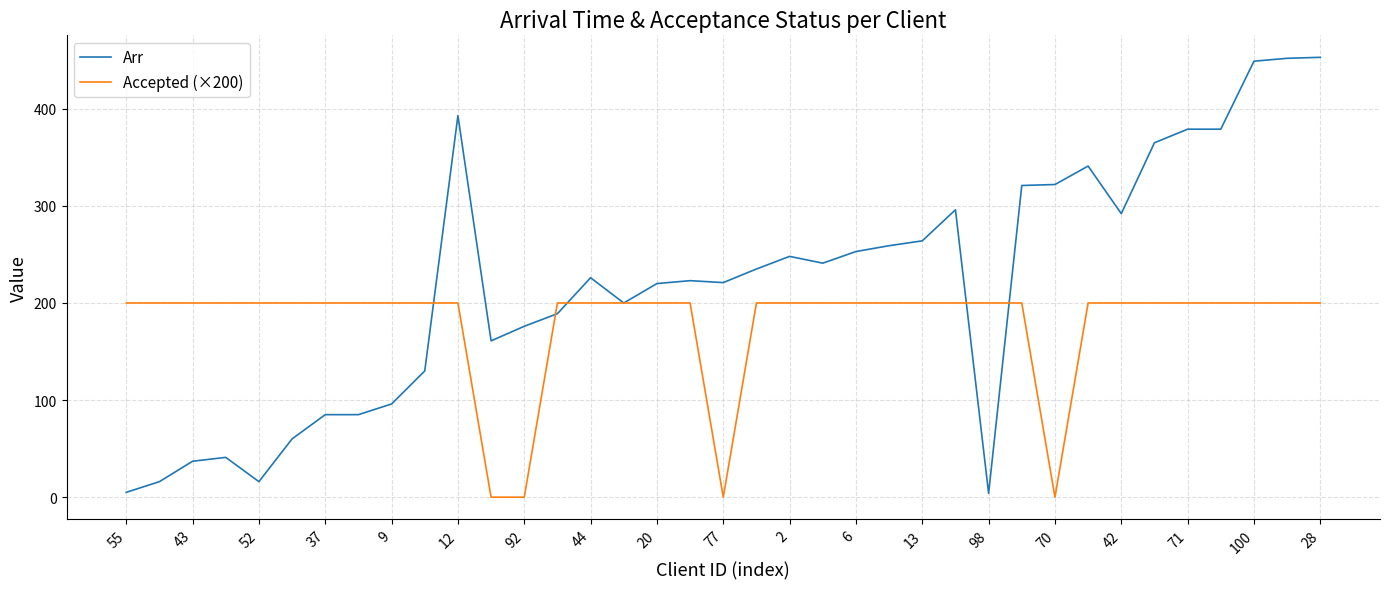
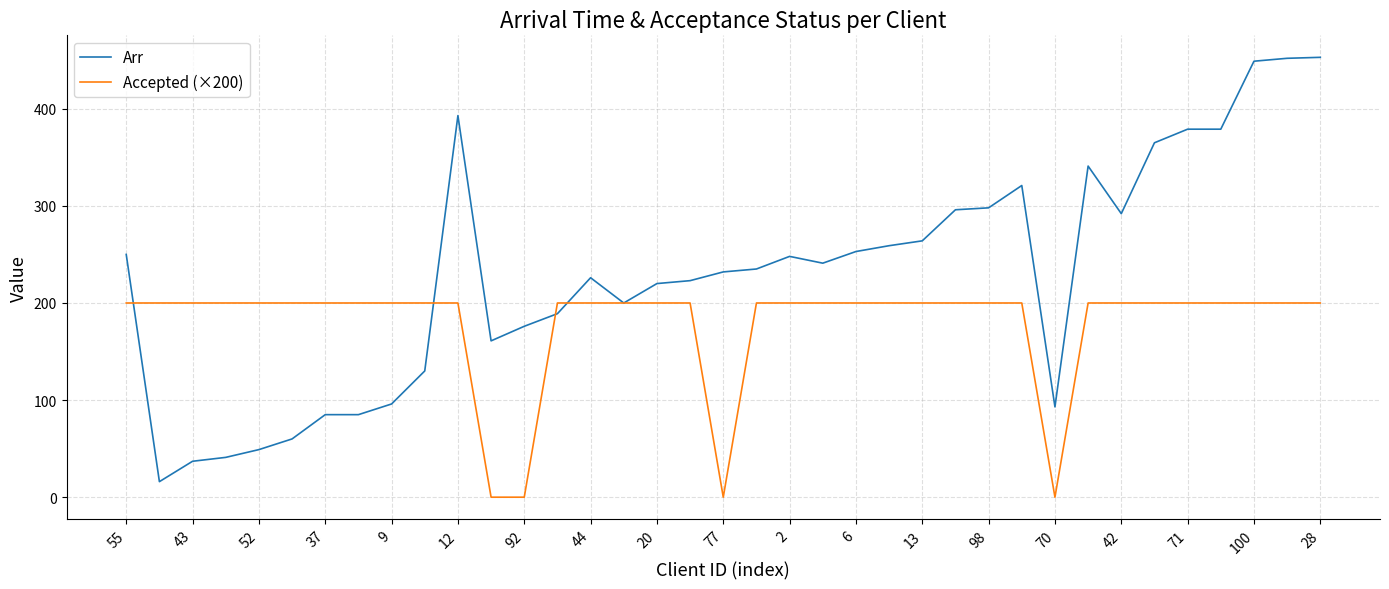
Arr, 55: 10 -> 250
Arr, 52: 20 -> 50
Arr, 77: 220 -> 230
Arr, 98: 0 -> 300
Arr, 70: 320 -> 90
